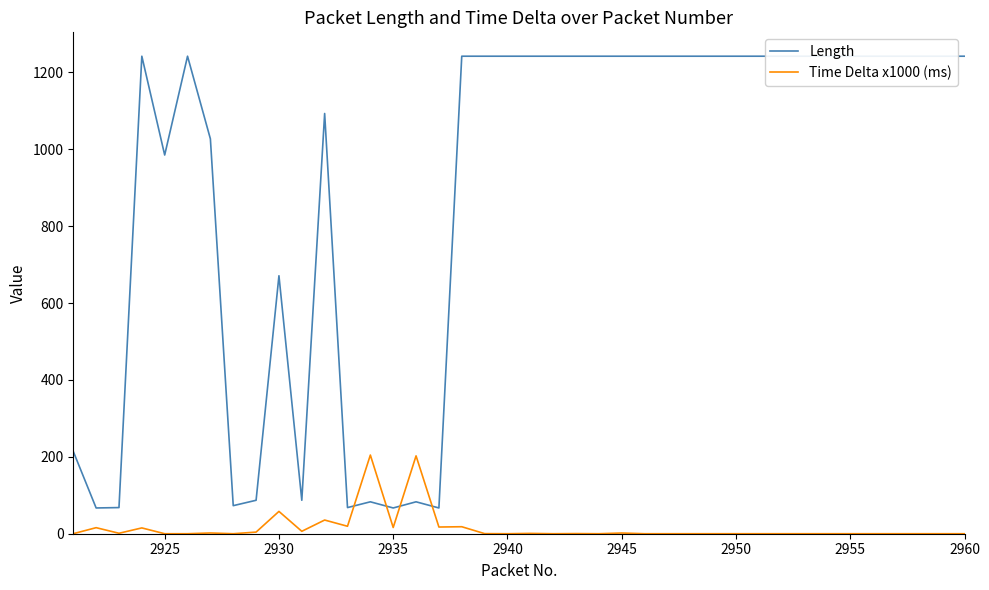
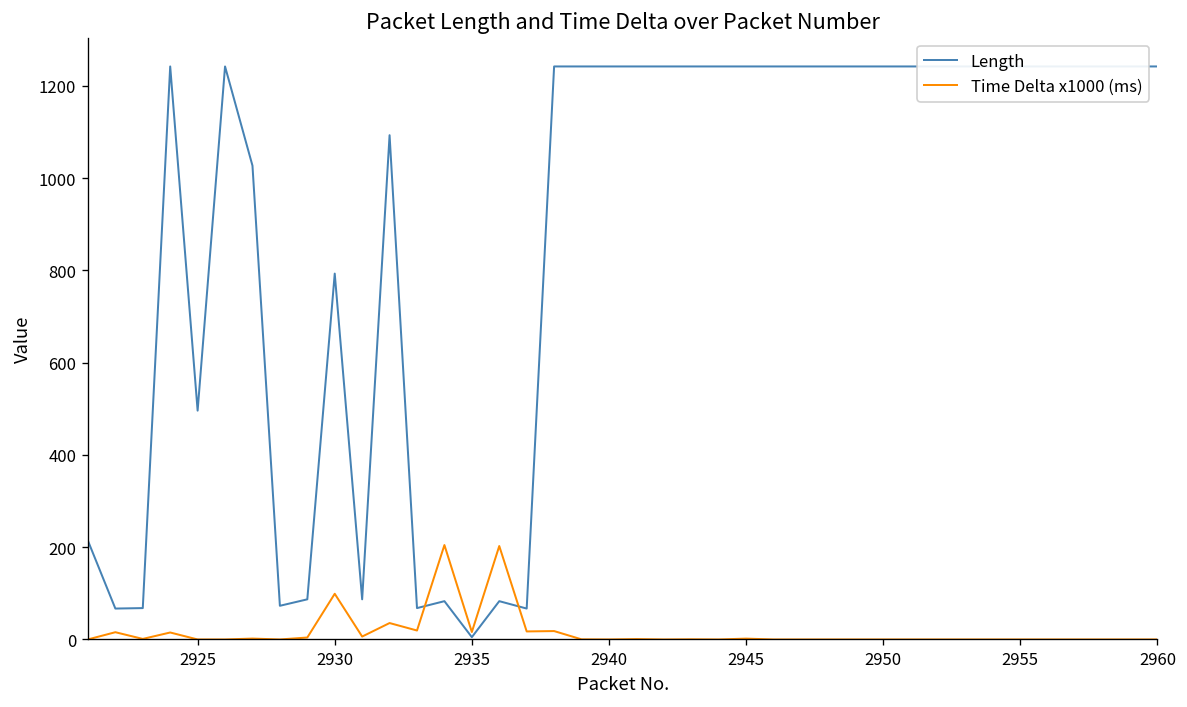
Length, 2925: 990 -> 500
Length, 2930: 670 -> 790
Time Delta x1000 (ms), 2930: 60 -> 100
Length, 2935: 70 -> 10
